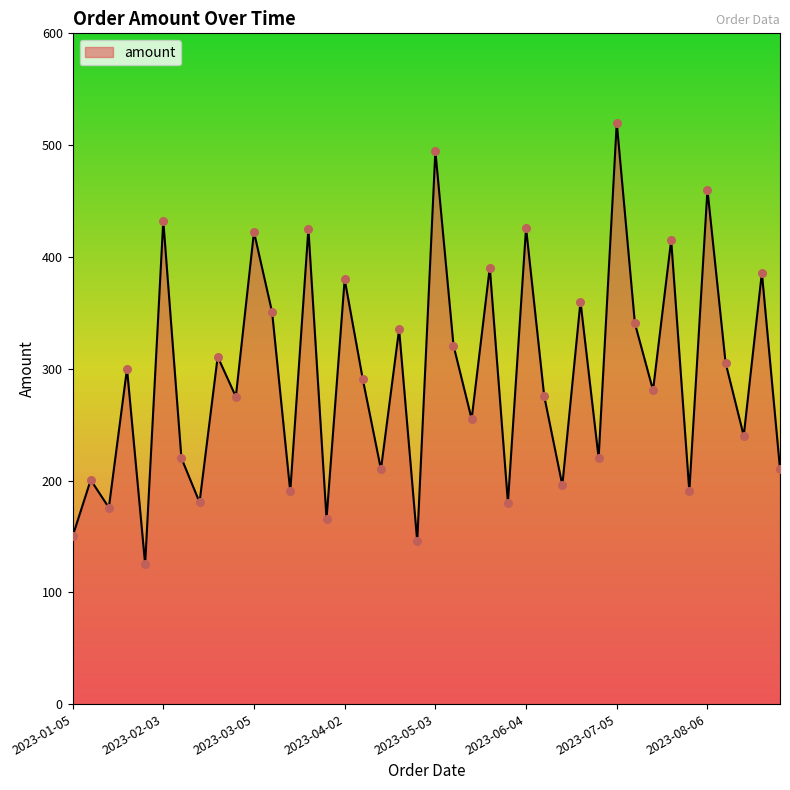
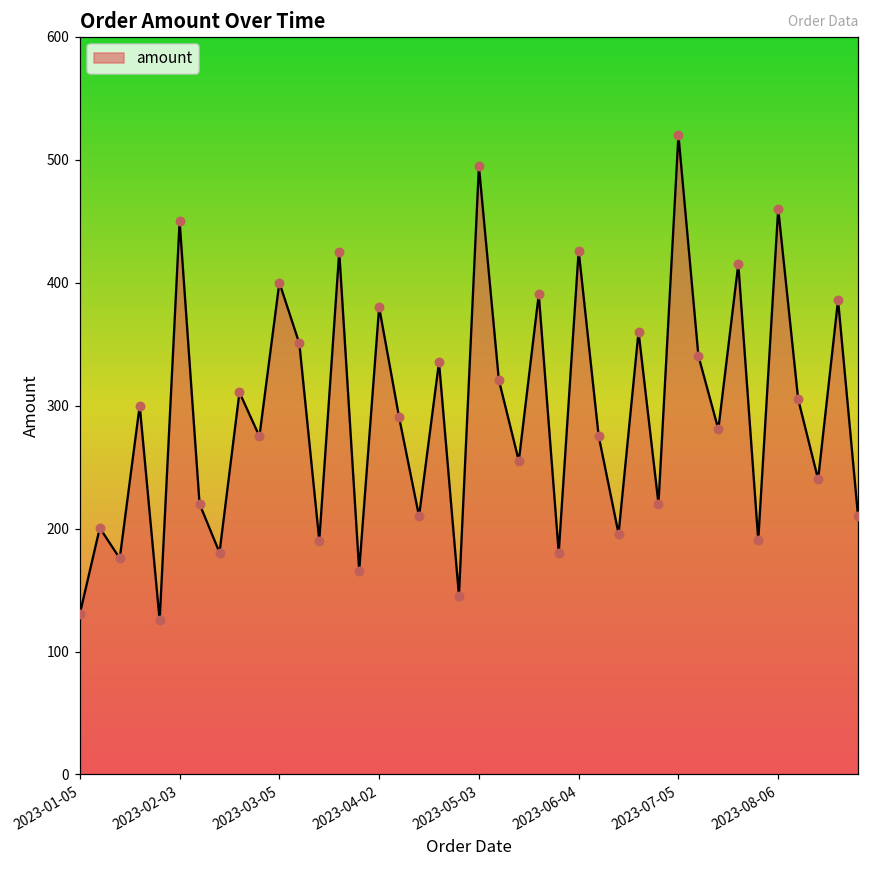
2023-01-05: 150 -> 131
2023-02-03: 432 -> 450
2023-03-05: 422 -> 400
